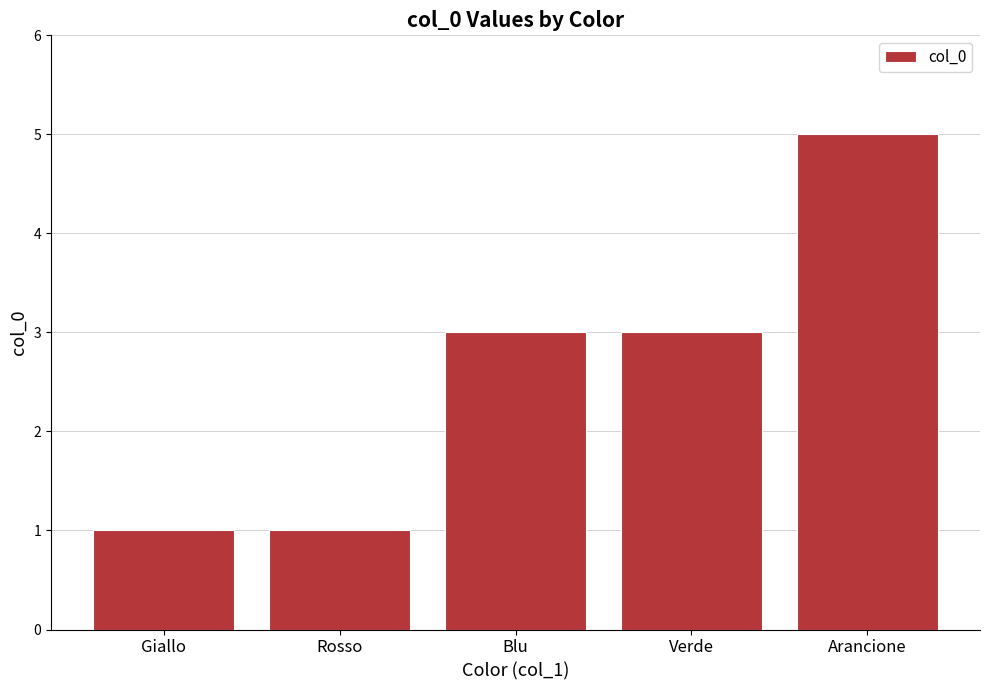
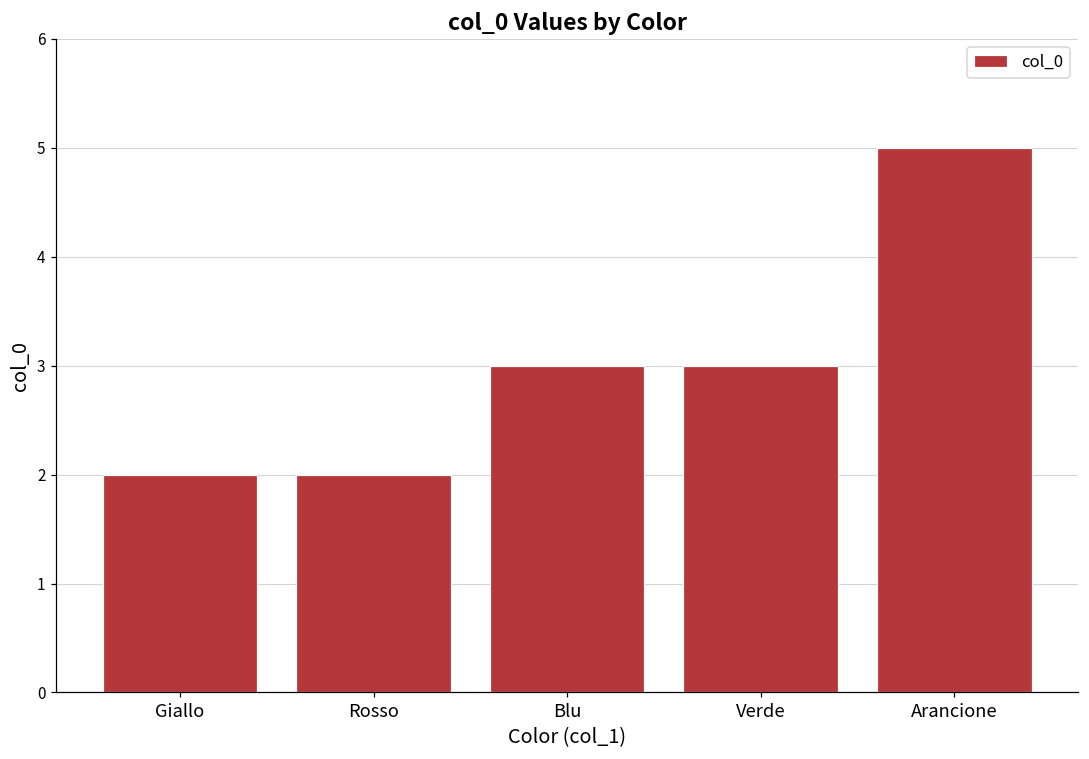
Giallo: 1 -> 2
Rosso: 1 -> 2
